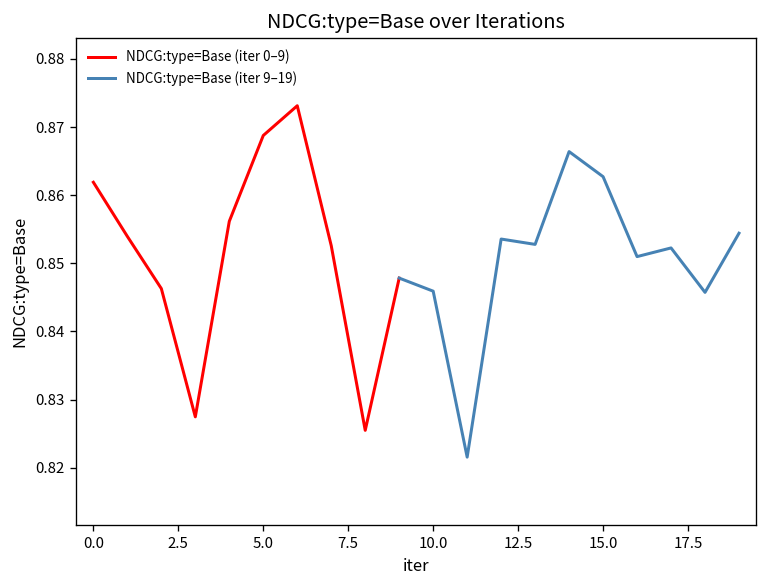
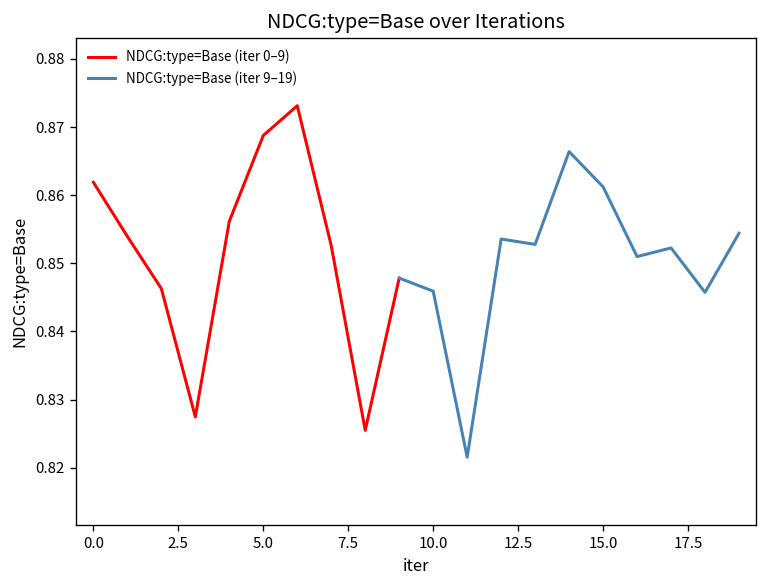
NDCG:type=Base (iter 9–19), 15.0: 0.863 -> 0.861
